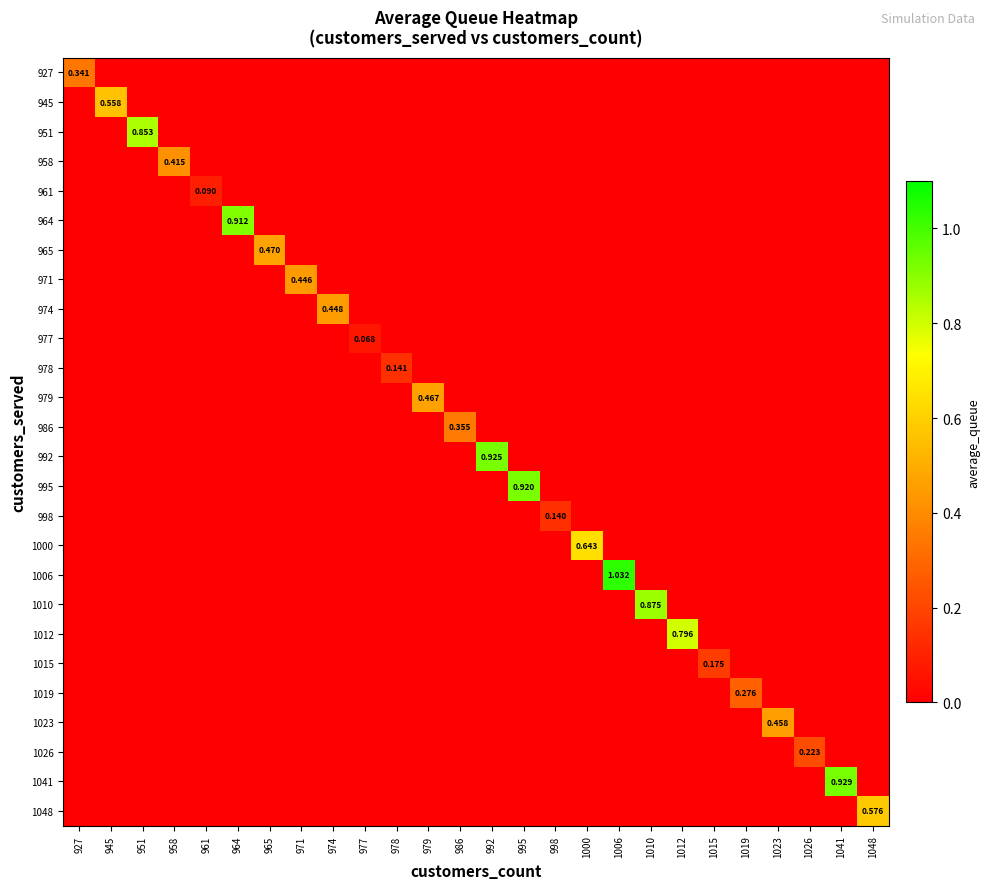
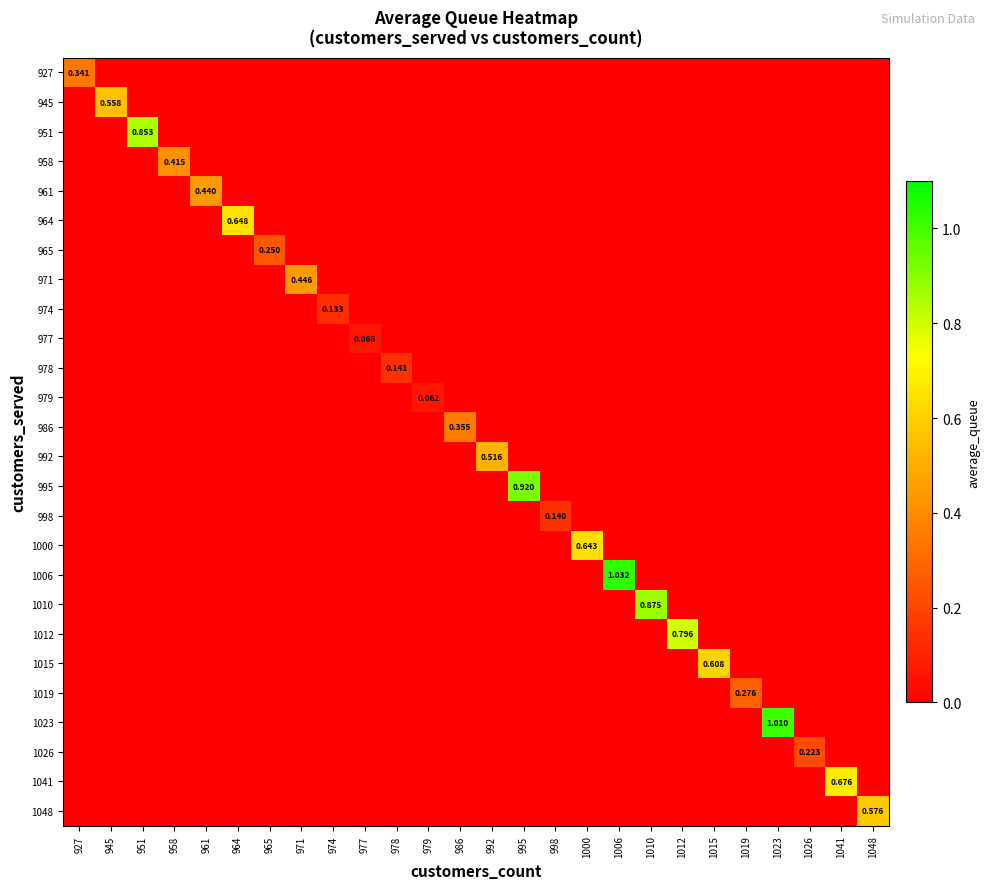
961, 961: 0.090 -> 0.440
964, 964: 0.912 -> 0.648
965, 965: 0.470 -> 0.250
974, 974: 0.448 -> 0.133
979, 979: 0.467 -> 0.062
992, 992: 0.925 -> 0.516
1015, 1015: 0.175 -> 0.608
1023, 1023: 0.458 -> 1.010
1041, 1041: 0.929 -> 0.676
